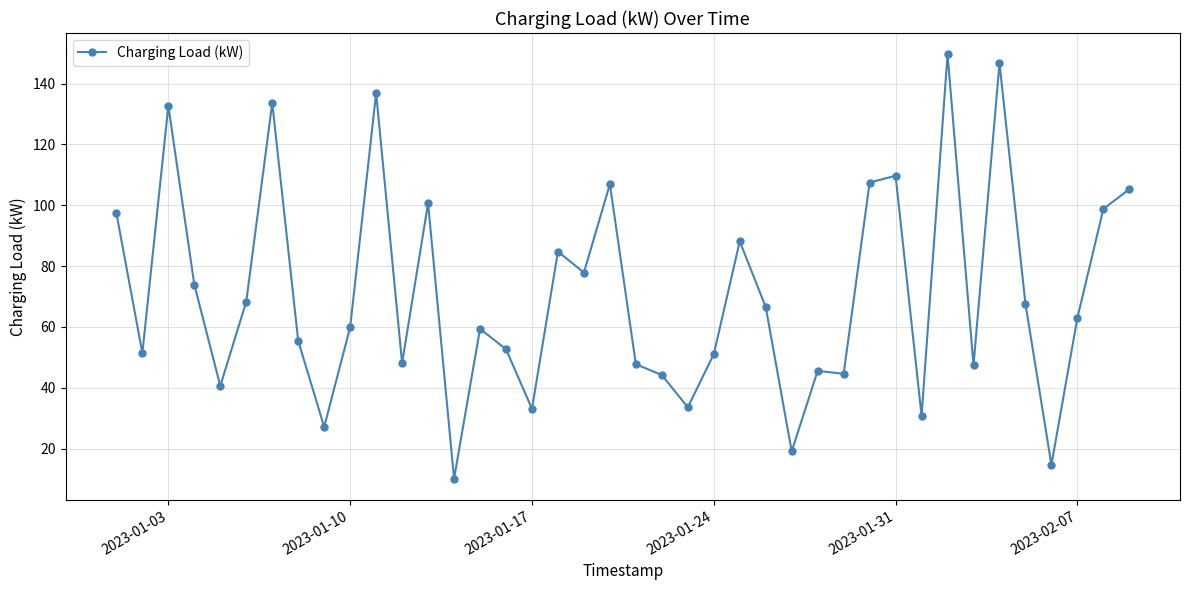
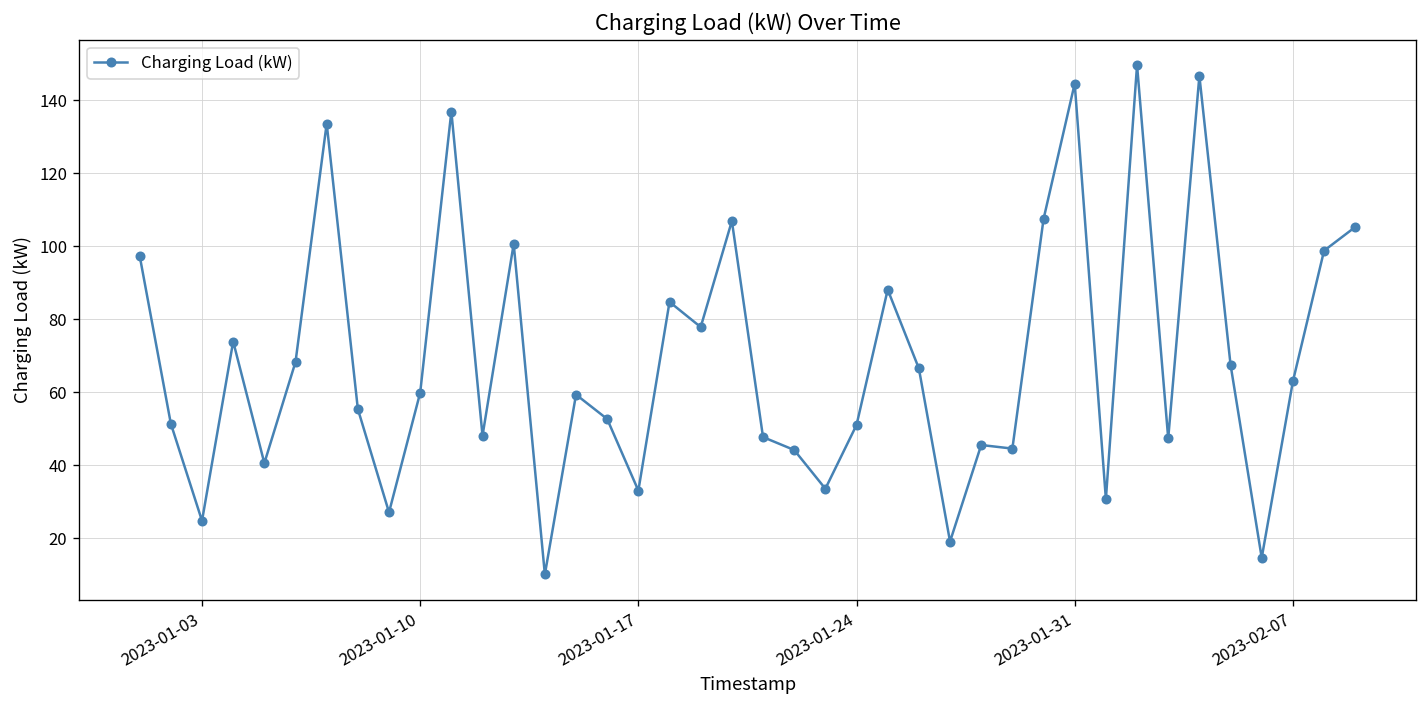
2023-01-03: 133 -> 25
2023-01-31: 110 -> 145
